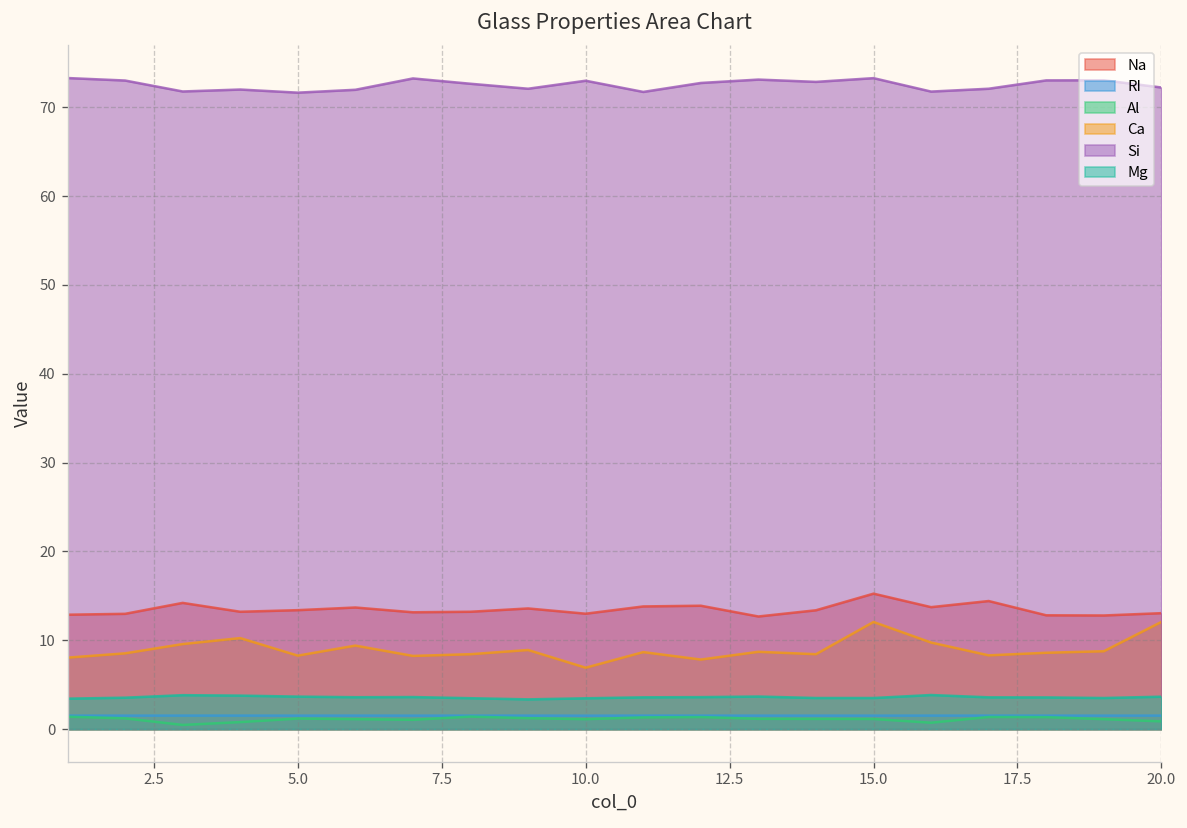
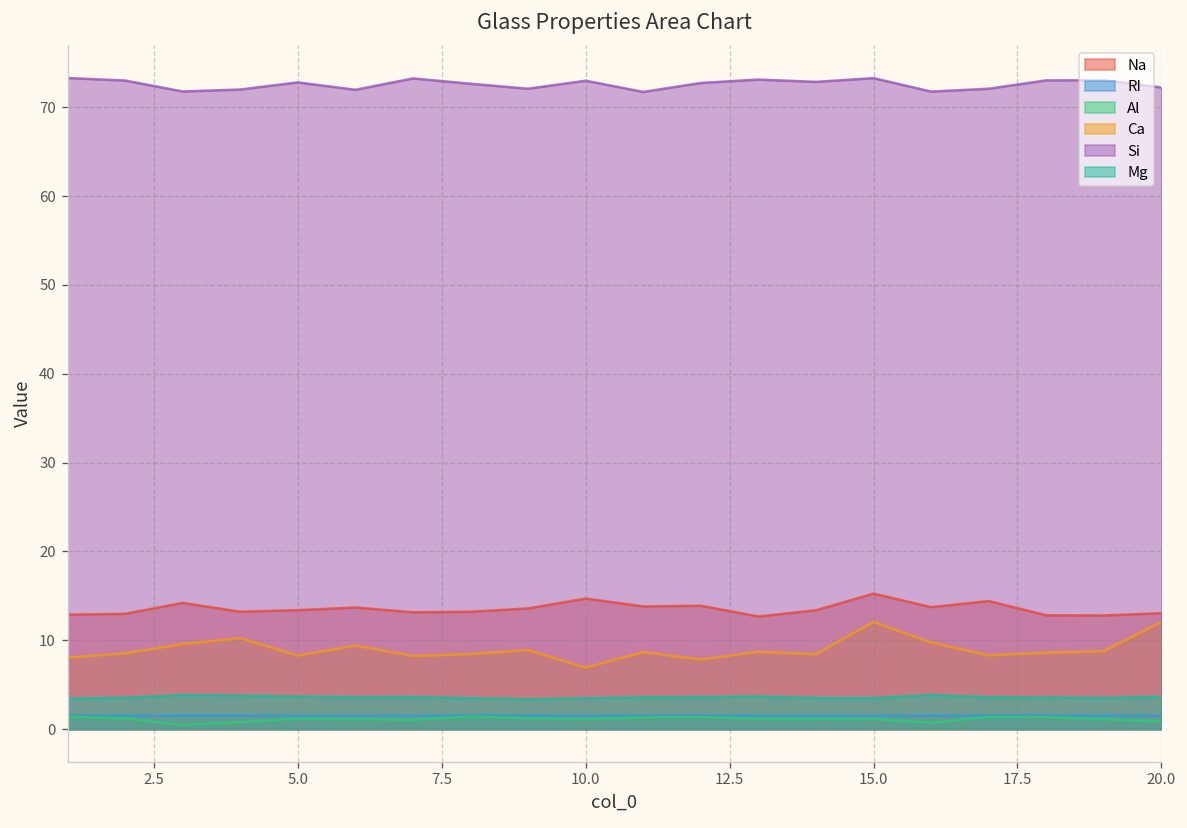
Si, 5.0: 72 -> 73
Na, 10.0: 13 -> 15
